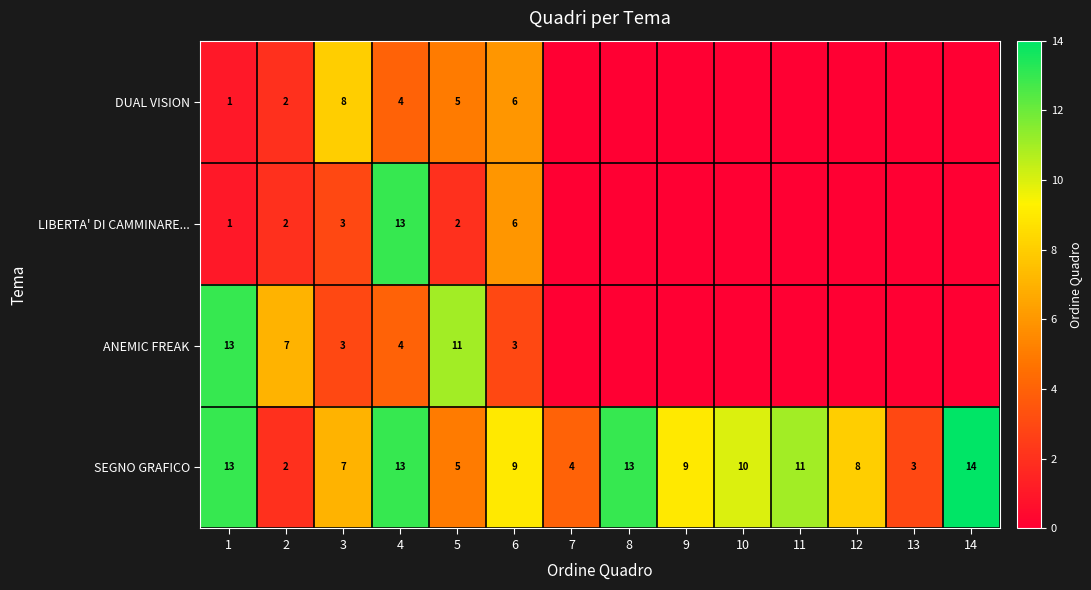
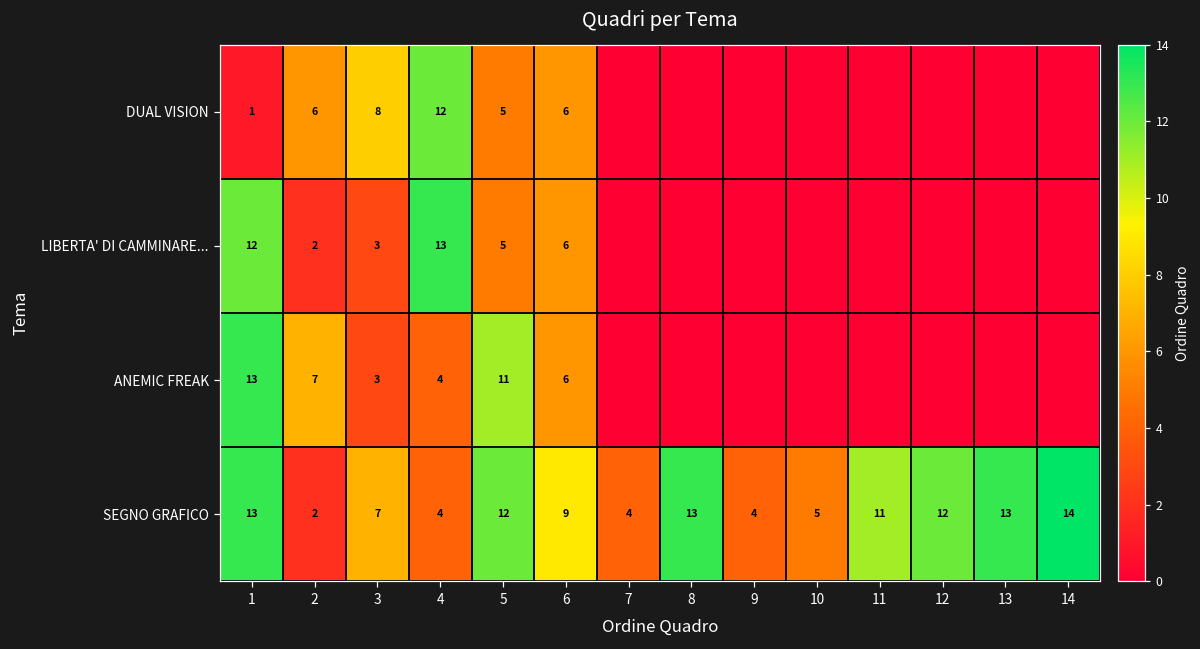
DUAL VISION, 2: 2 -> 6
DUAL VISION, 4: 4 -> 12
LIBERTA' DI CAMMINARE..., 1: 1 -> 12
LIBERTA' DI CAMMINARE..., 5: 2 -> 5
ANEMIC FREAK, 6: 3 -> 6
SEGNO GRAFICO, 4: 13 -> 4
SEGNO GRAFICO, 5: 5 -> 12
SEGNO GRAFICO, 9: 9 -> 4
SEGNO GRAFICO, 10: 10 -> 5
SEGNO GRAFICO, 12: 8 -> 12
SEGNO GRAFICO, 13: 3 -> 13
